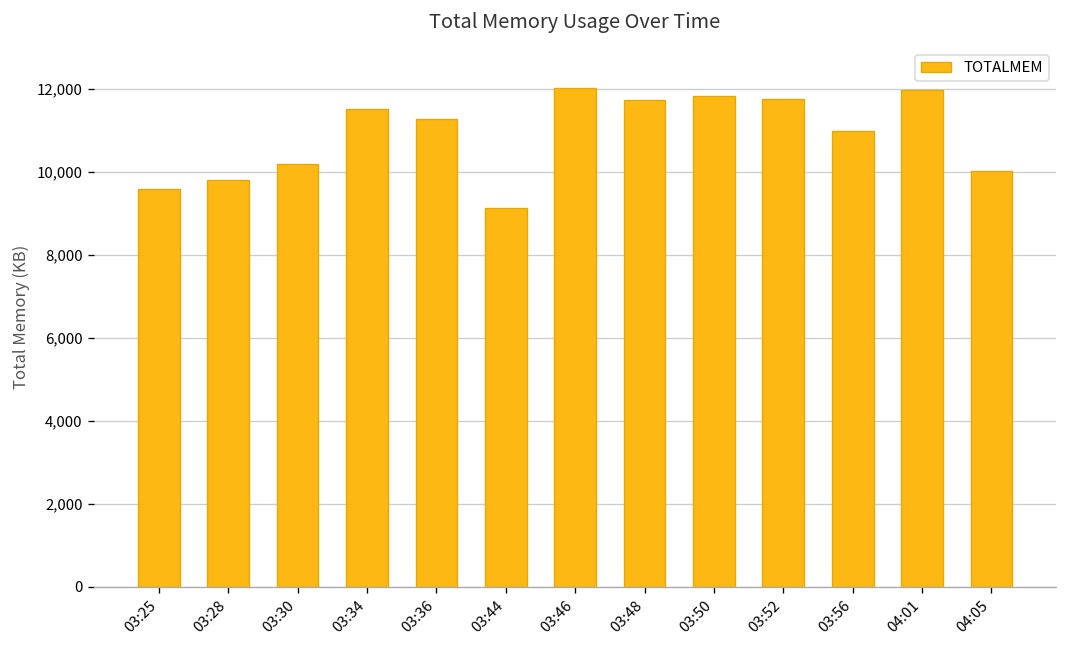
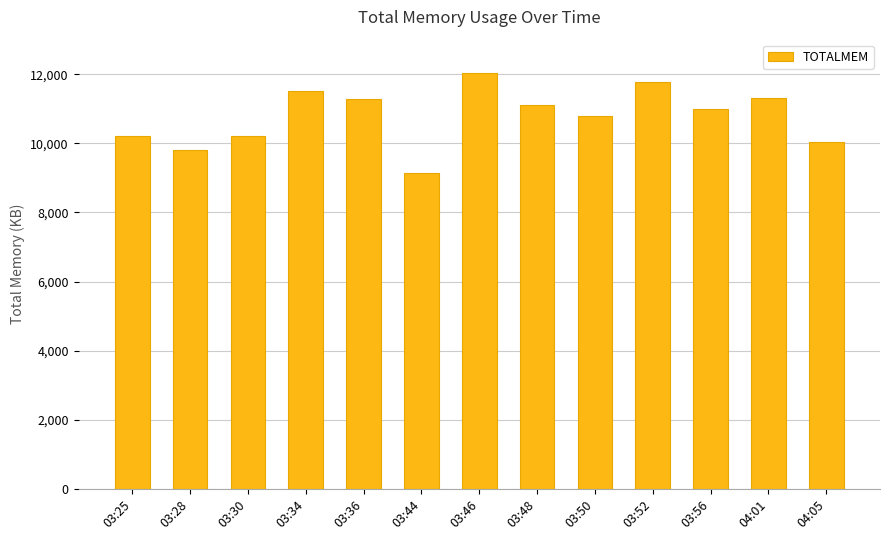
03:25: 9,600 -> 10,200
03:48: 11,700 -> 11,100
03:50: 11,800 -> 10,800
04:01: 12,000 -> 11,300
